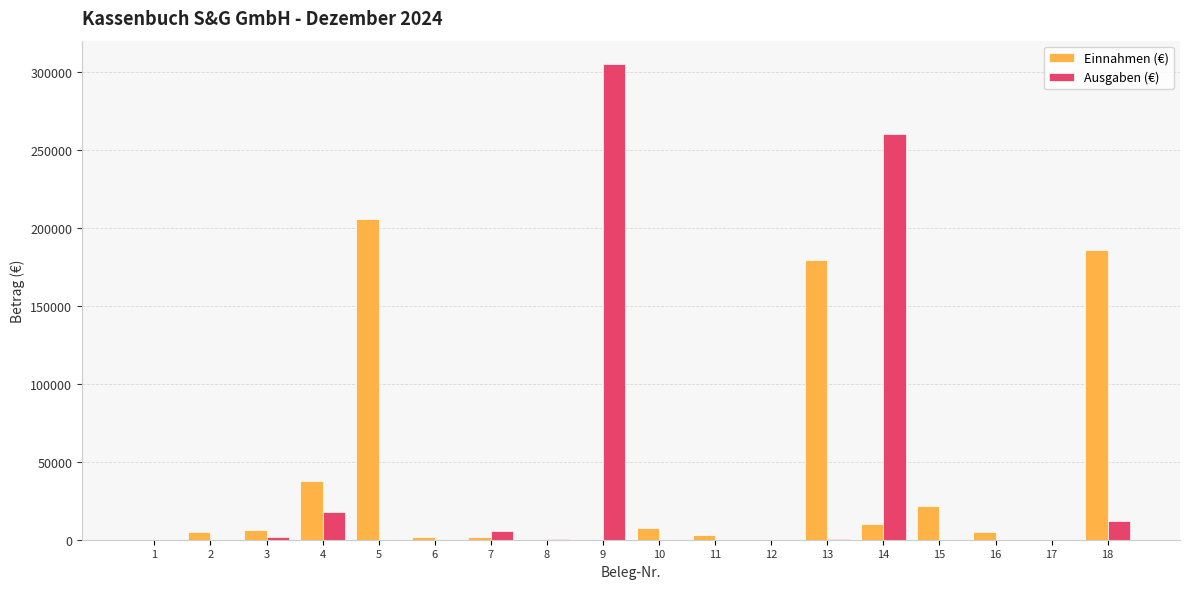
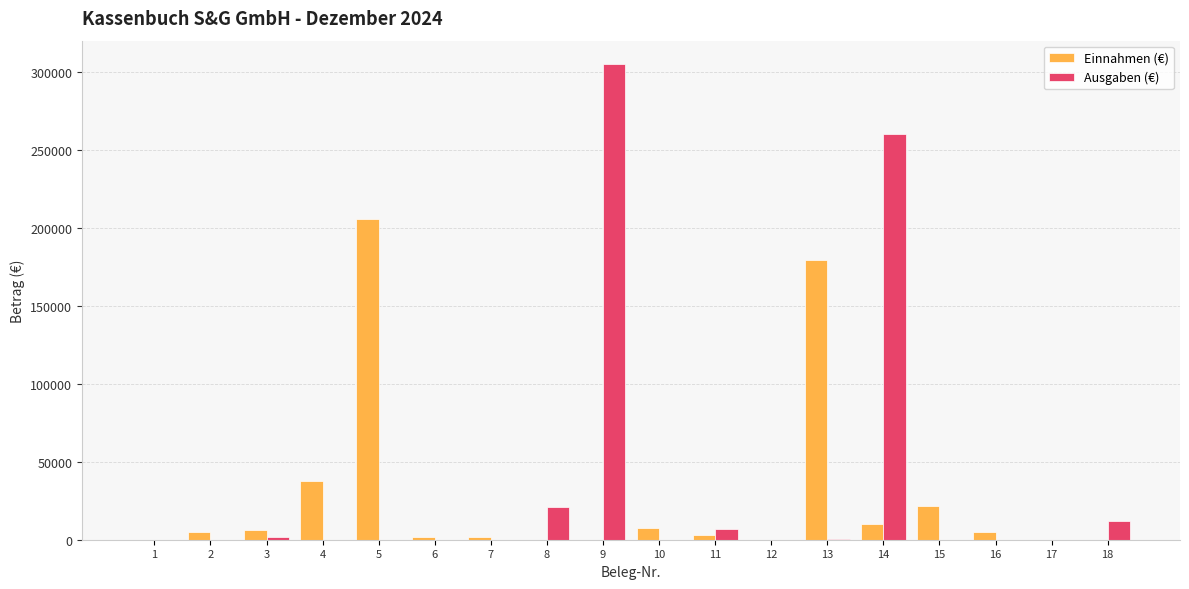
Ausgaben (€), 4: 18000 -> 0
Ausgaben (€), 7: 6000 -> 0
Ausgaben (€), 8: 1000 -> 21000
Ausgaben (€), 11: 0 -> 7000
Einnahmen (€), 18: 186000 -> 0
